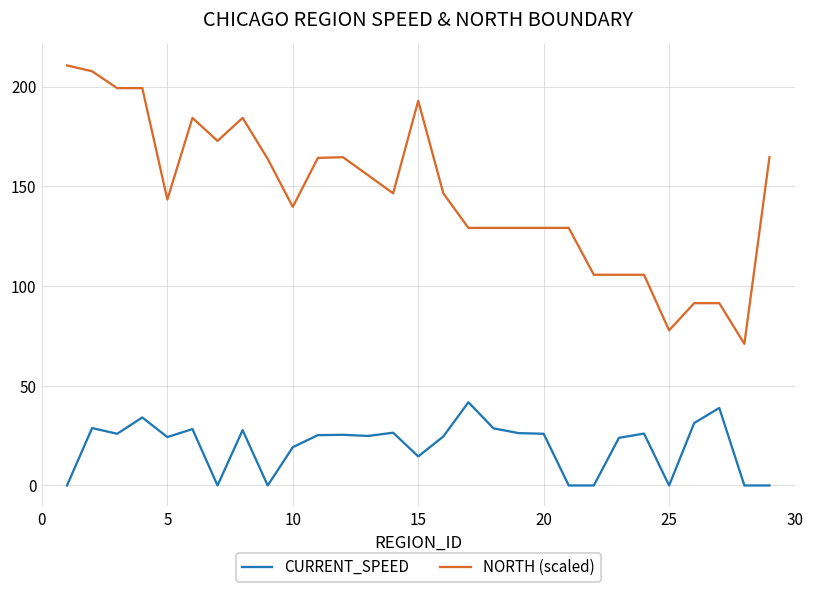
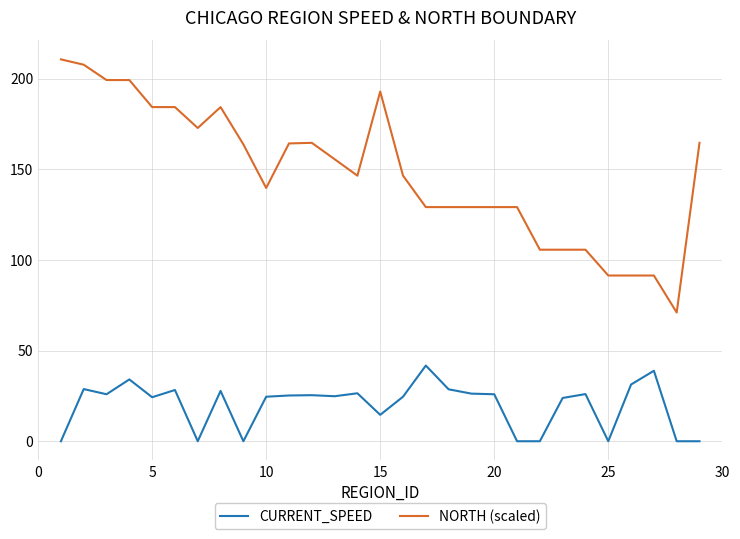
NORTH (scaled), 5: 143 -> 184
CURRENT_SPEED, 10: 19 -> 25
NORTH (scaled), 25: 78 -> 91
